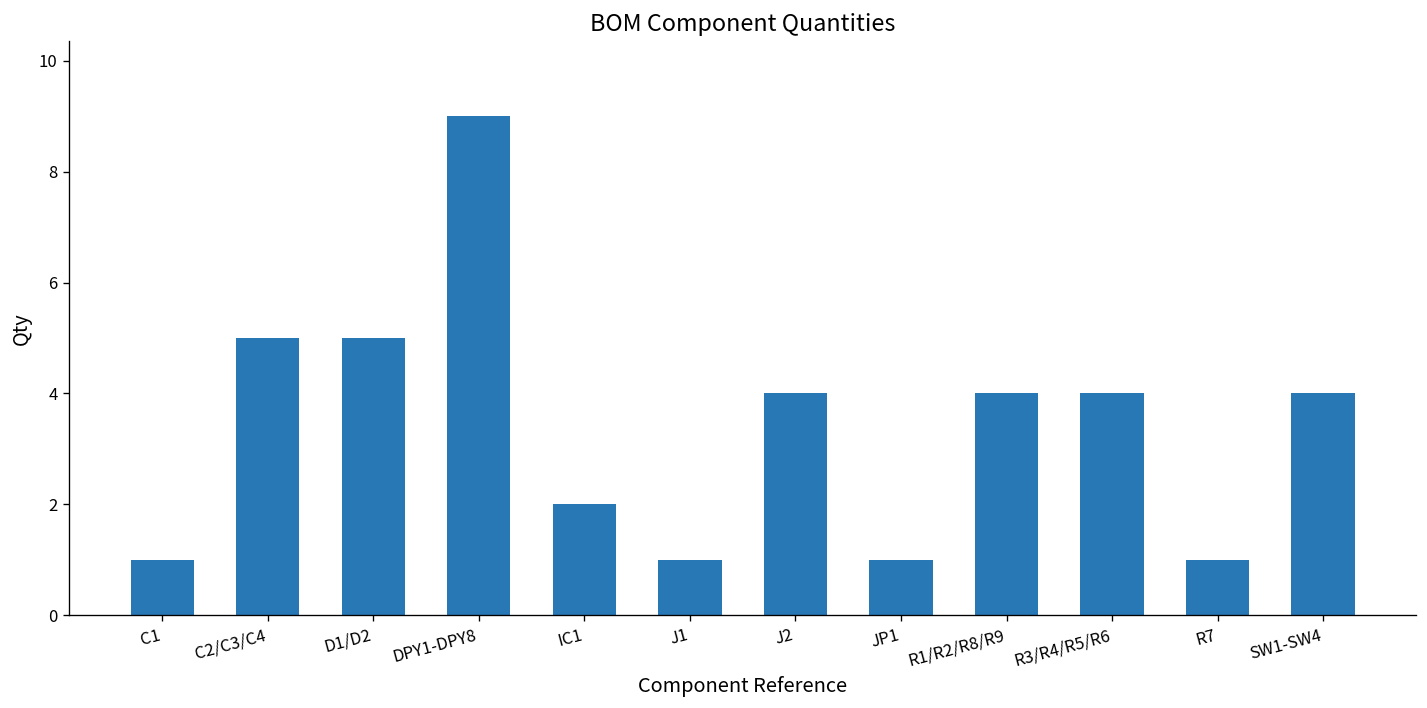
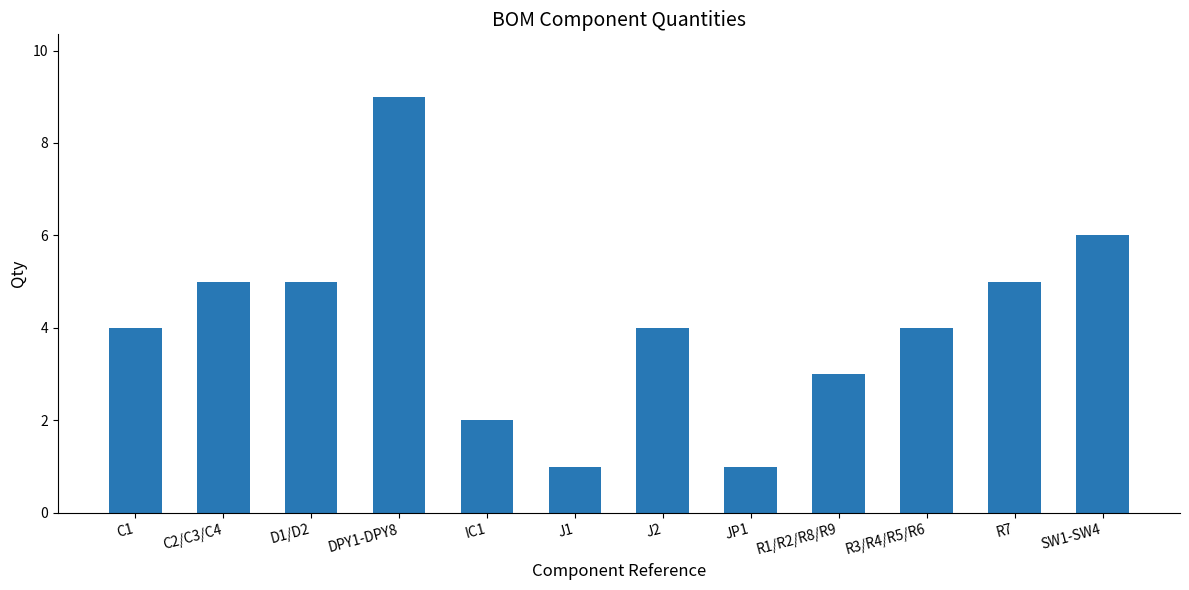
C1: 1 -> 4
R1/R2/R8/R9: 4 -> 3
R7: 1 -> 5
SW1-SW4: 4 -> 6
